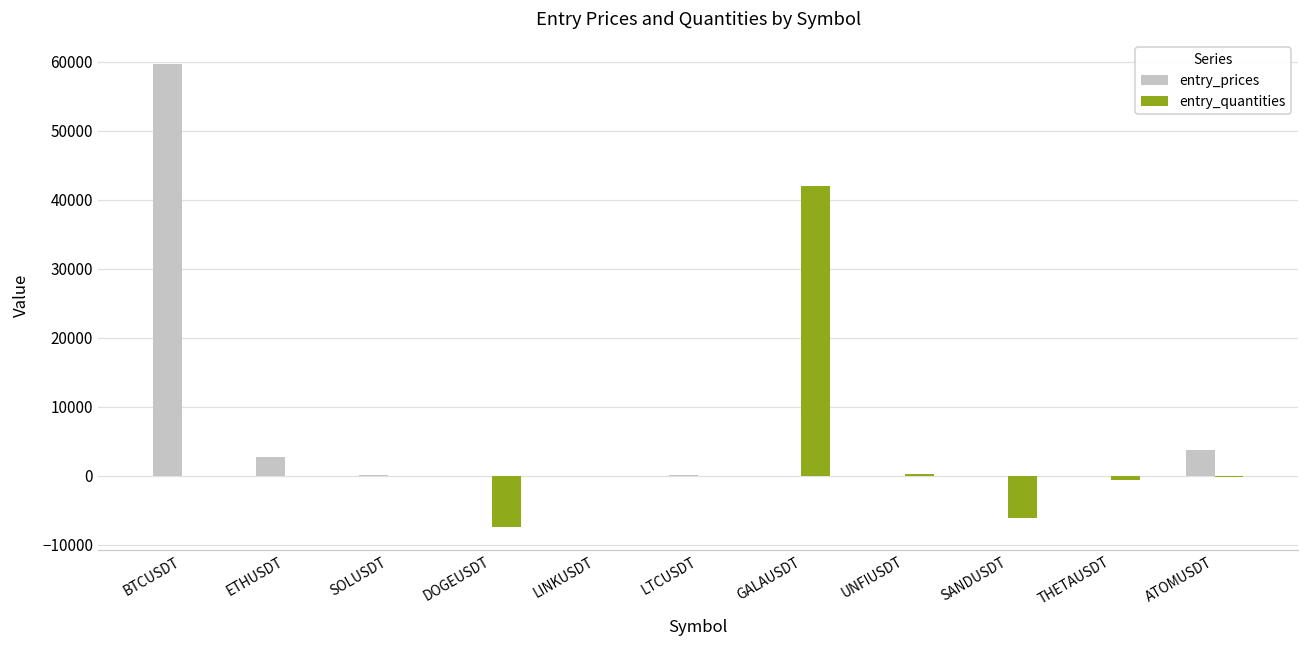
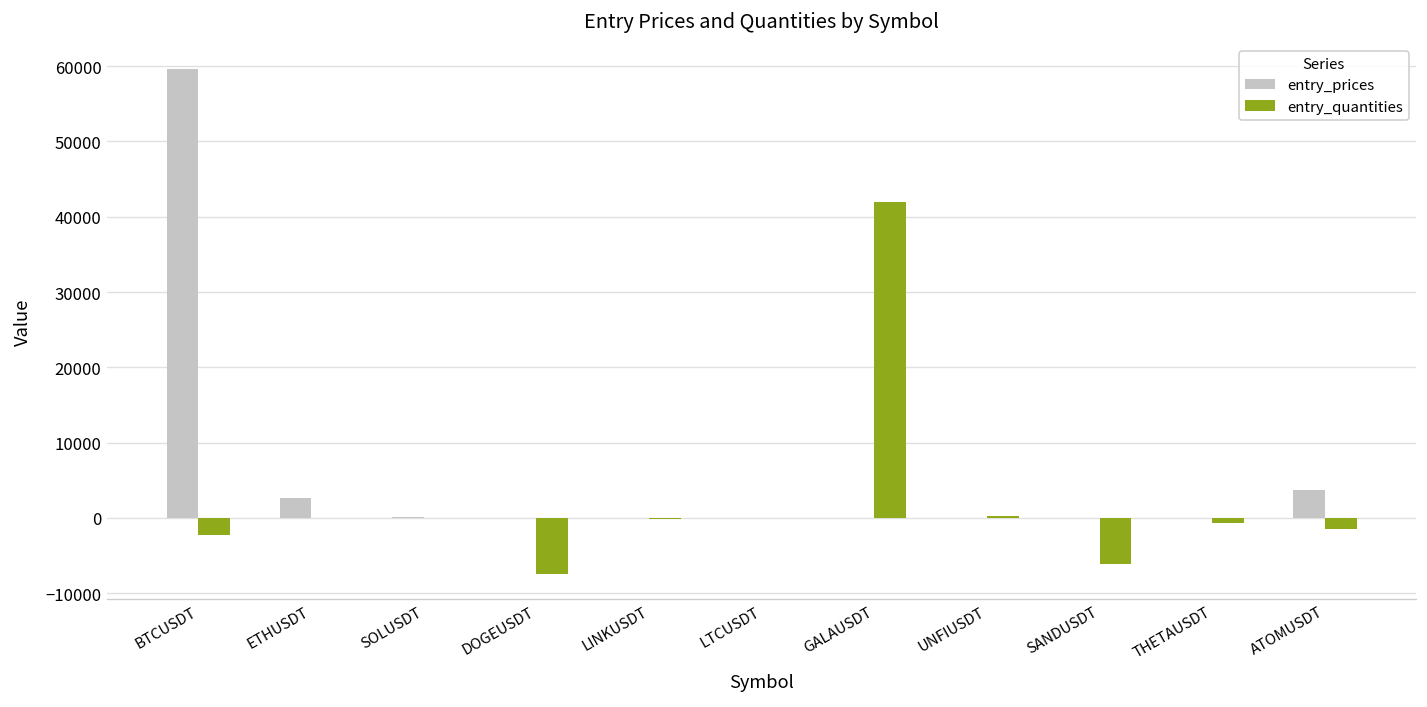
entry_quantities, BTCUSDT: 0 -> -2000
entry_quantities, ATOMUSDT: 0 -> -1000
